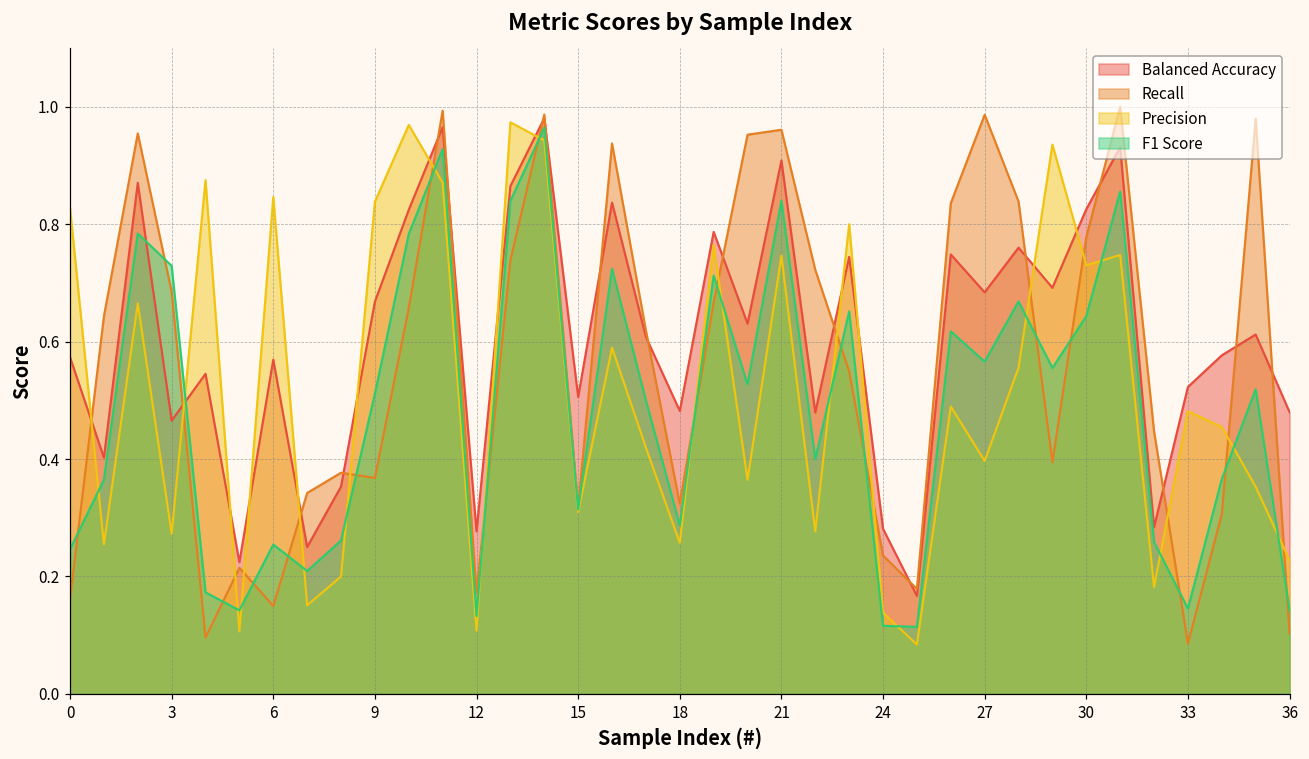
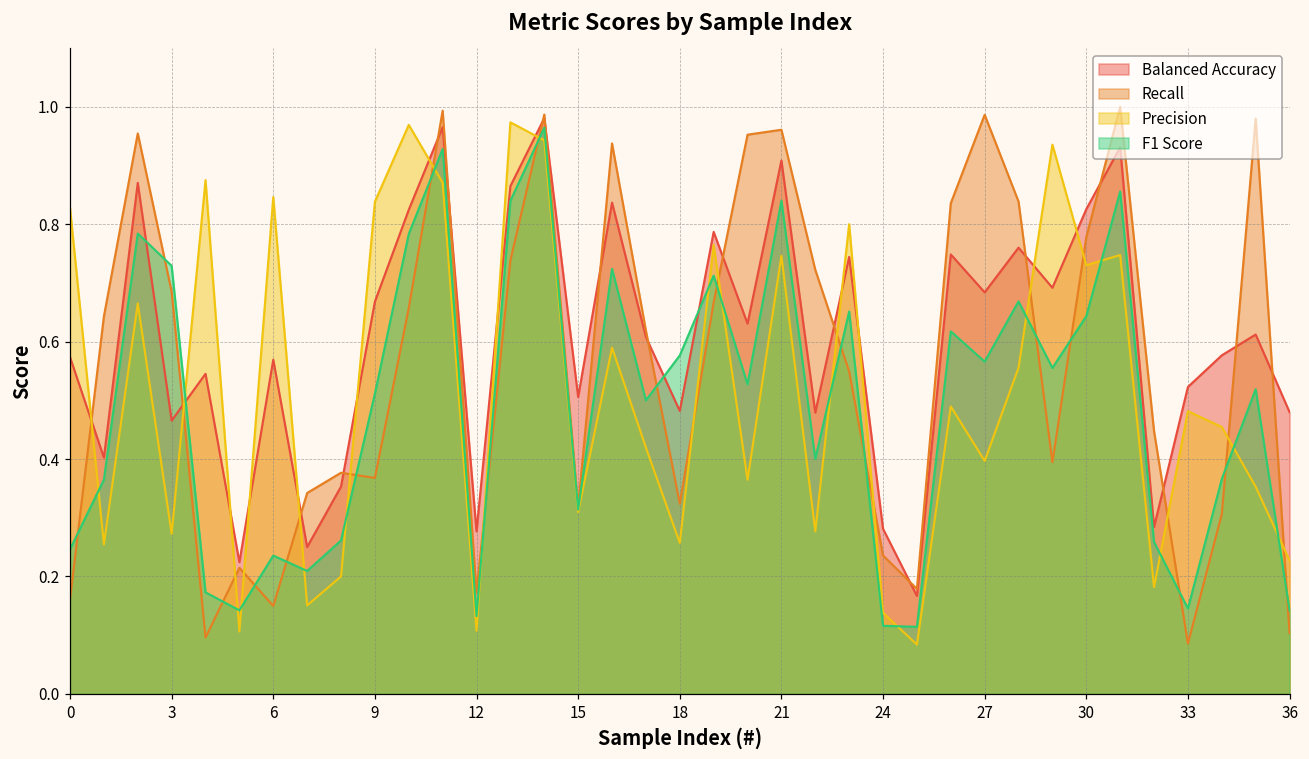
F1 Score, 6: 0.25 -> 0.24
F1 Score, 18: 0.29 -> 0.58
